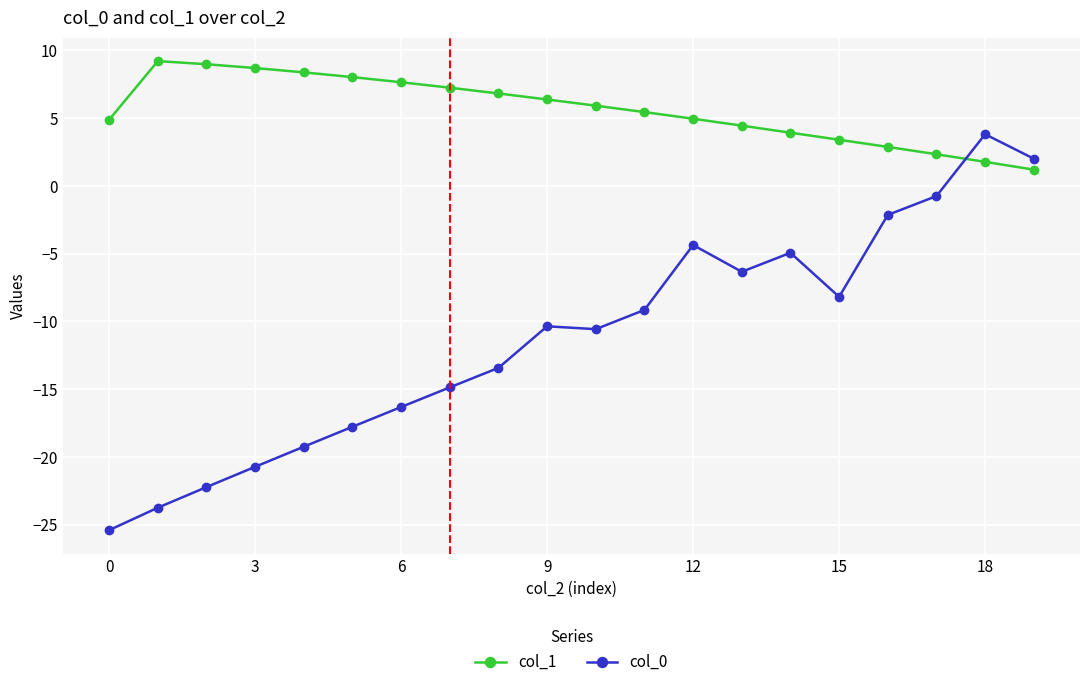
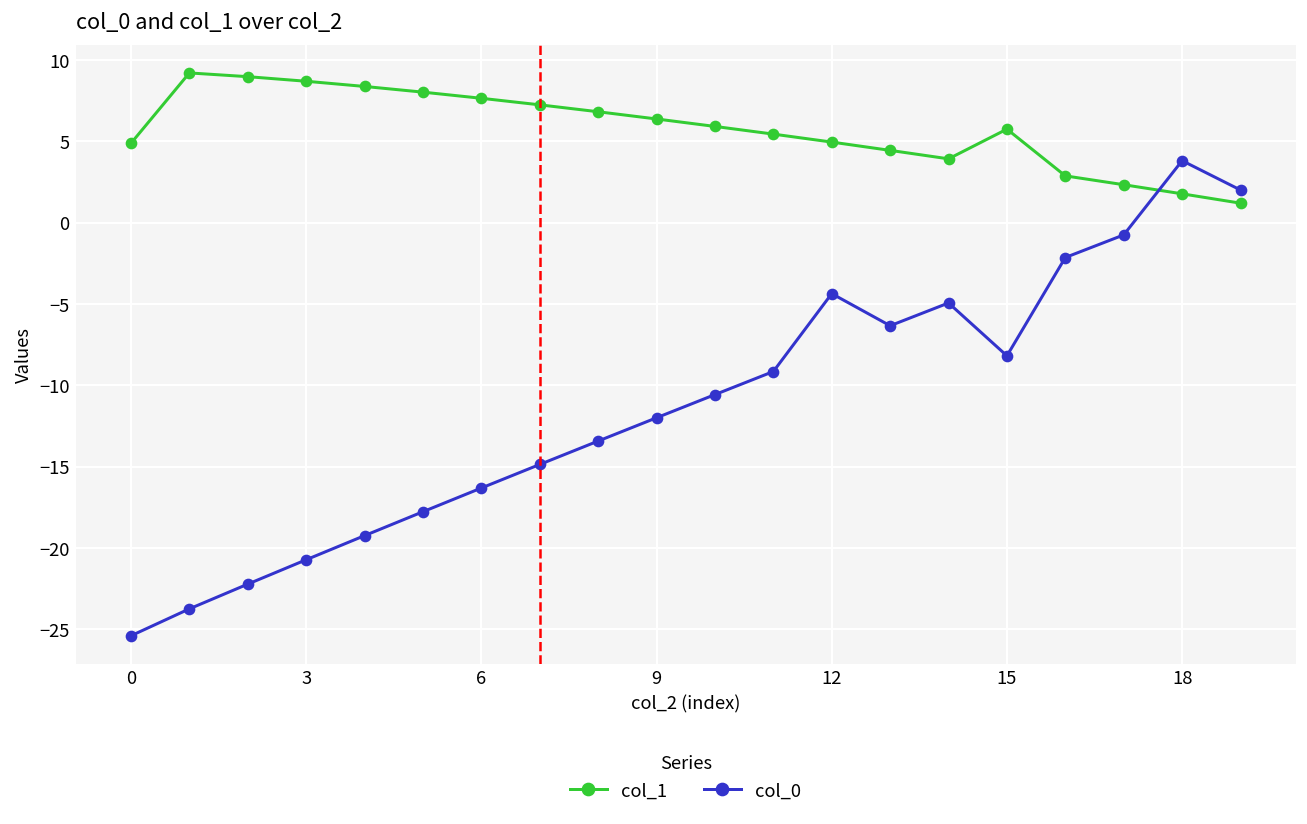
col_0, 9: -10.4 -> -12.0
col_1, 15: 3.4 -> 5.8
